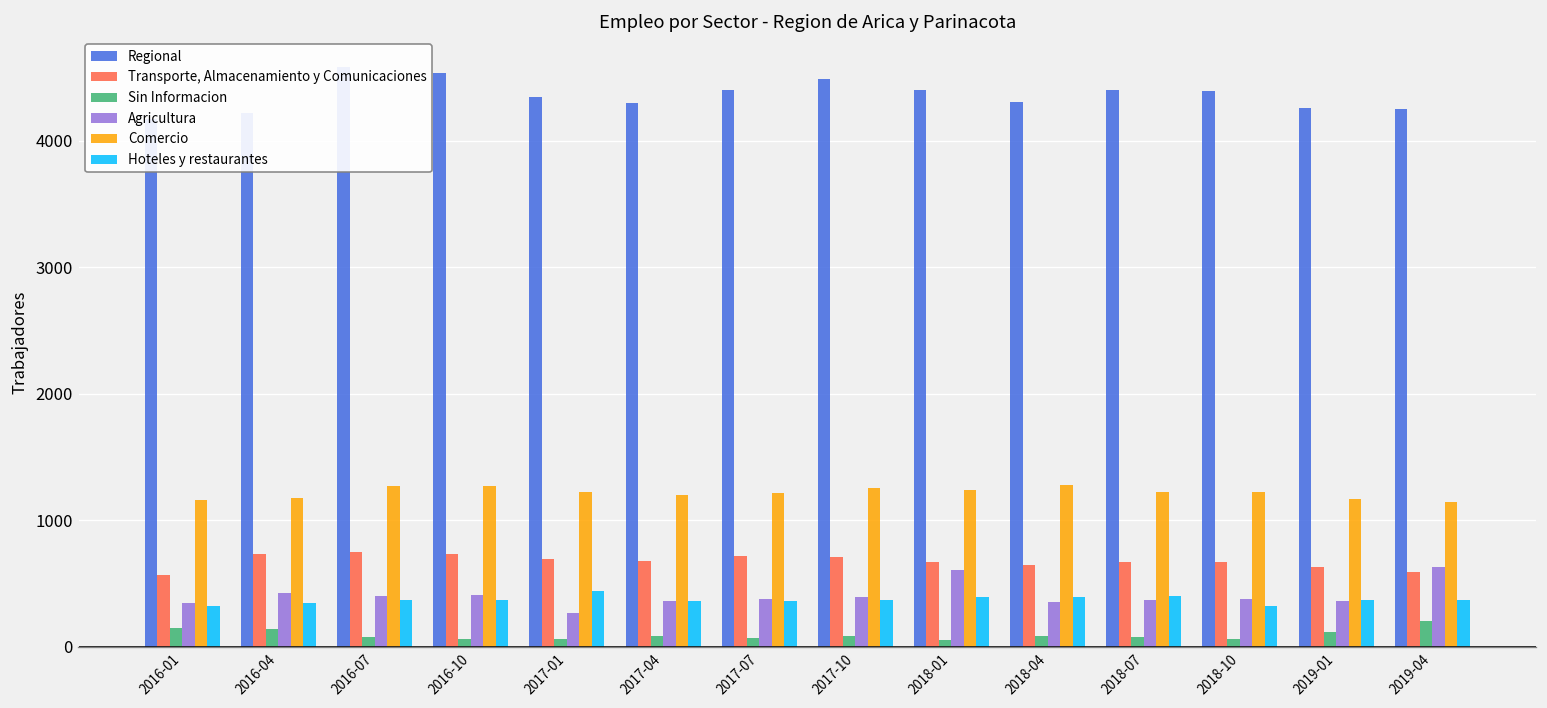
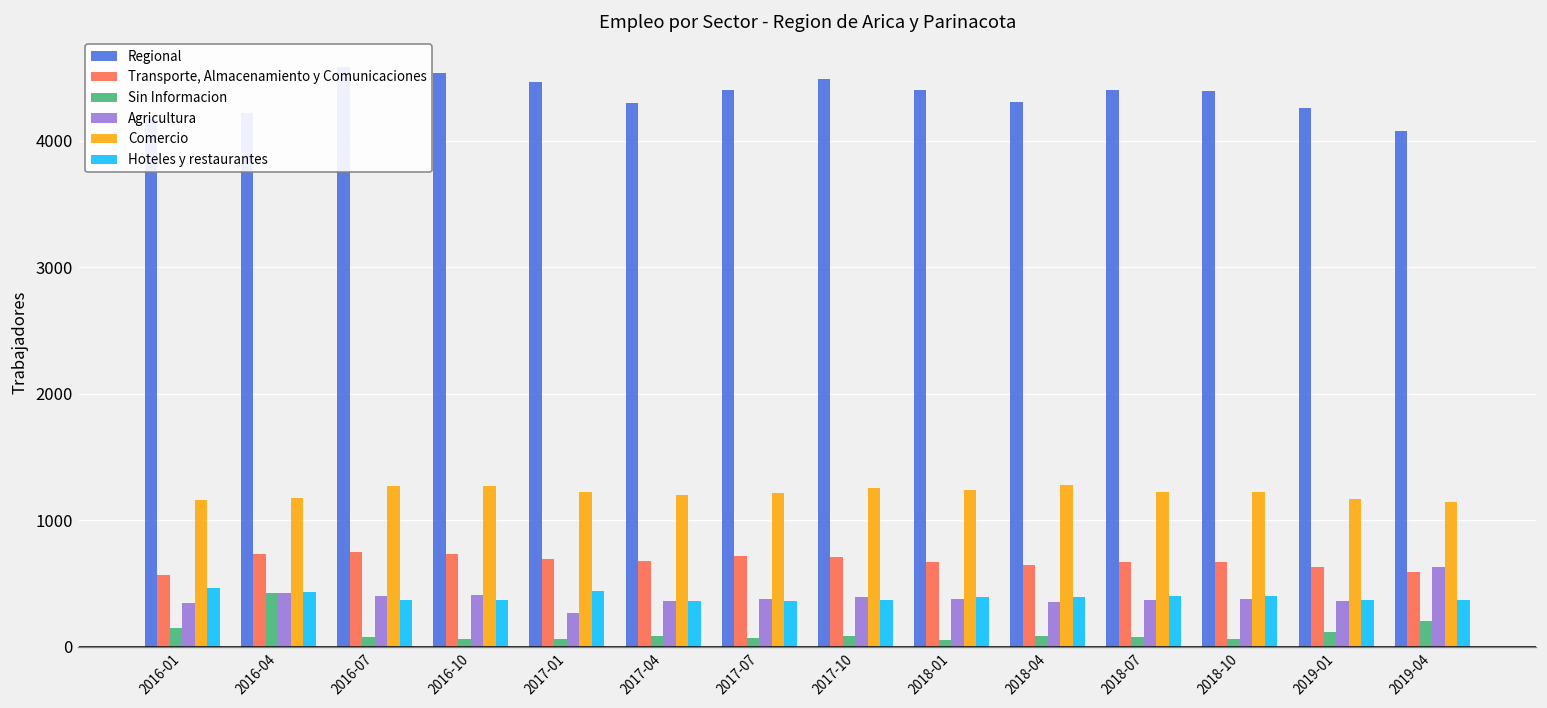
Hoteles y restaurantes, 2016-01: 320 -> 470
Sin Informacion, 2016-04: 140 -> 420
Hoteles y restaurantes, 2016-04: 350 -> 430
Regional, 2017-01: 4340 -> 4460
Agricultura, 2018-01: 600 -> 380
Hoteles y restaurantes, 2018-10: 320 -> 400
Regional, 2019-04: 4250 -> 4070
